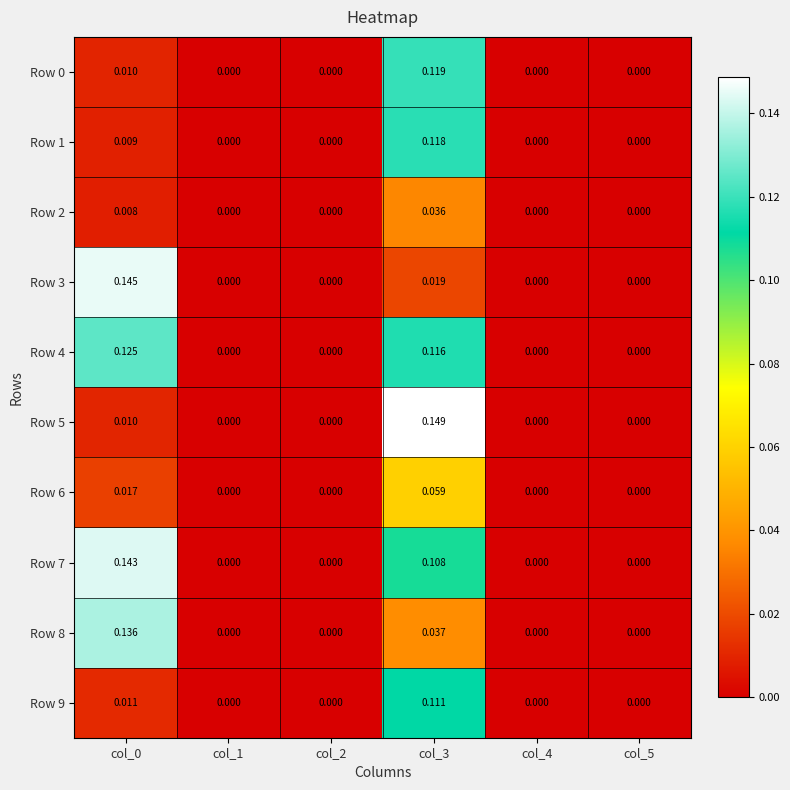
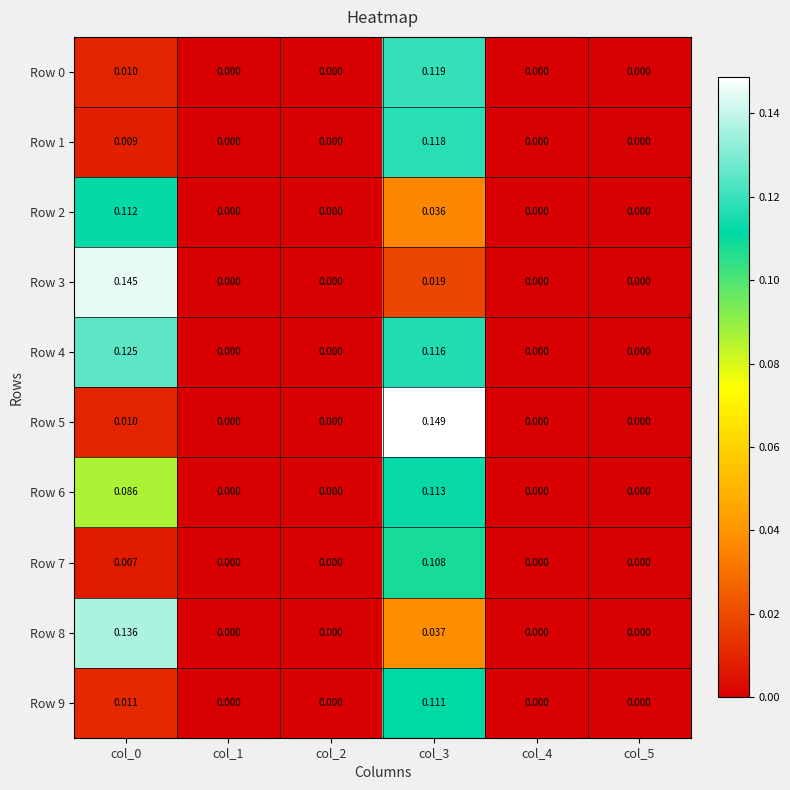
Row 2, col_0: 0.008 -> 0.112
Row 6, col_0: 0.017 -> 0.086
Row 6, col_3: 0.059 -> 0.113
Row 7, col_0: 0.143 -> 0.007
